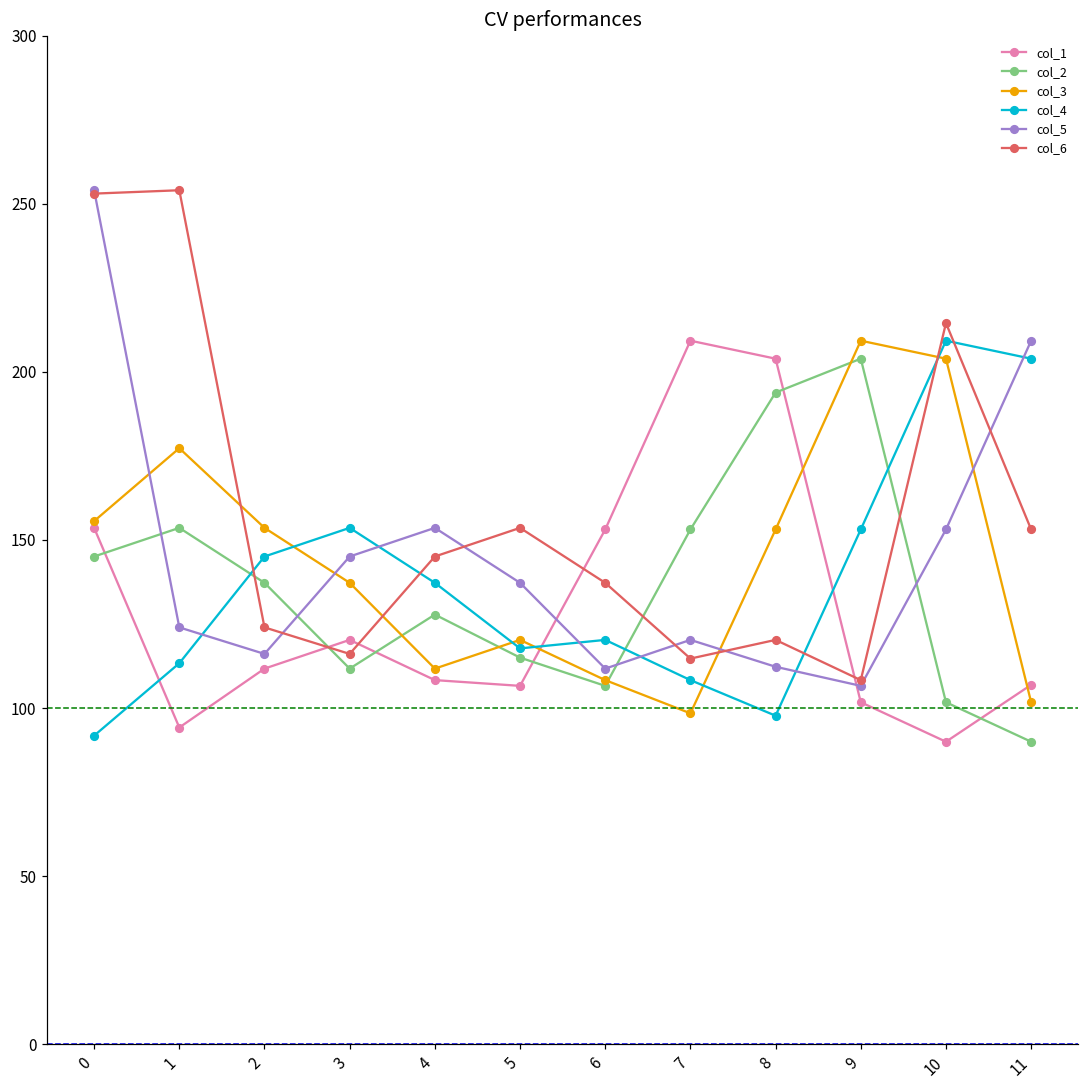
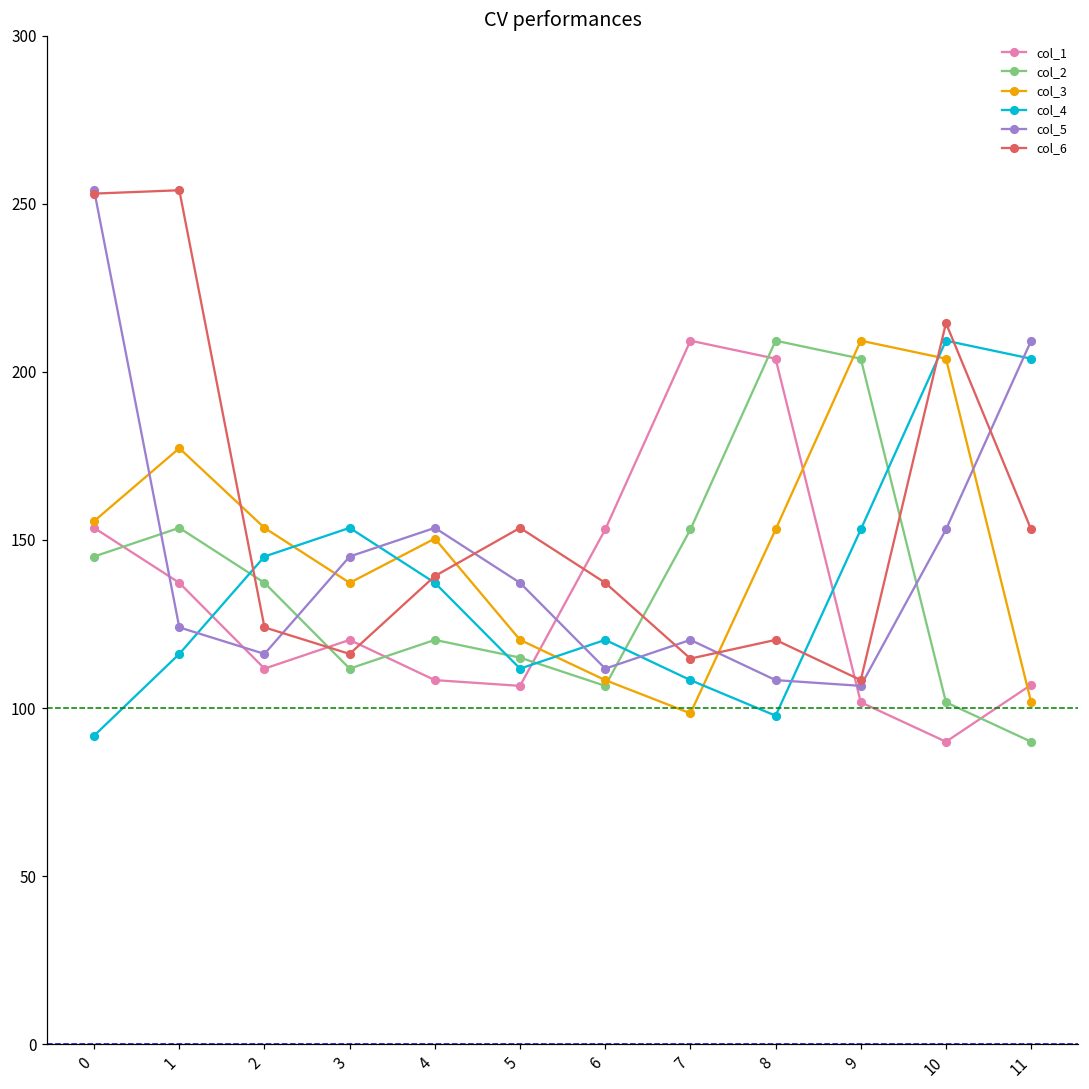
col_1, 1: 94 -> 137
col_4, 1: 113 -> 116
col_2, 4: 128 -> 120
col_3, 4: 112 -> 150
col_6, 4: 145 -> 139
col_4, 5: 118 -> 112
col_2, 8: 194 -> 209
col_5, 8: 112 -> 108
